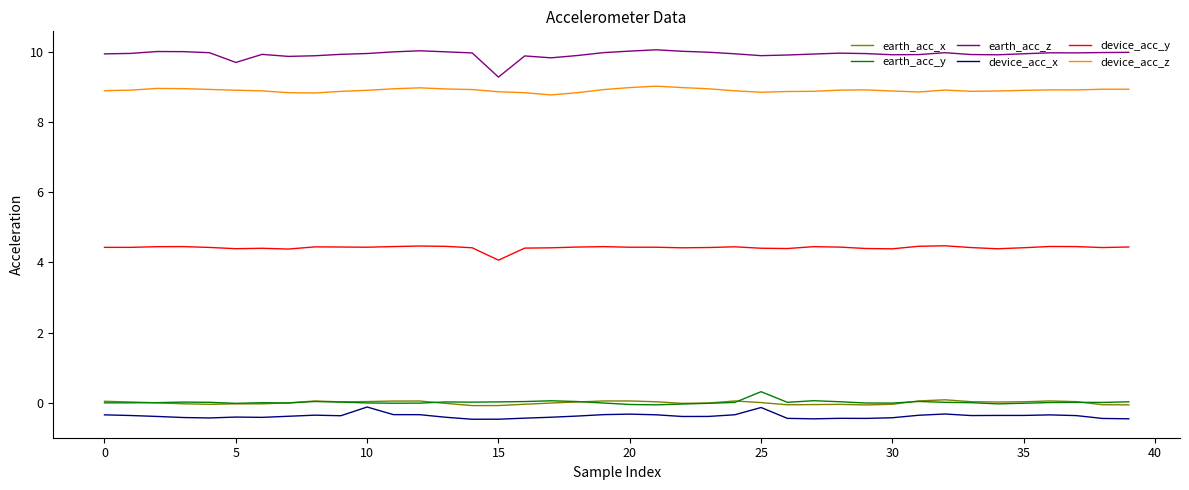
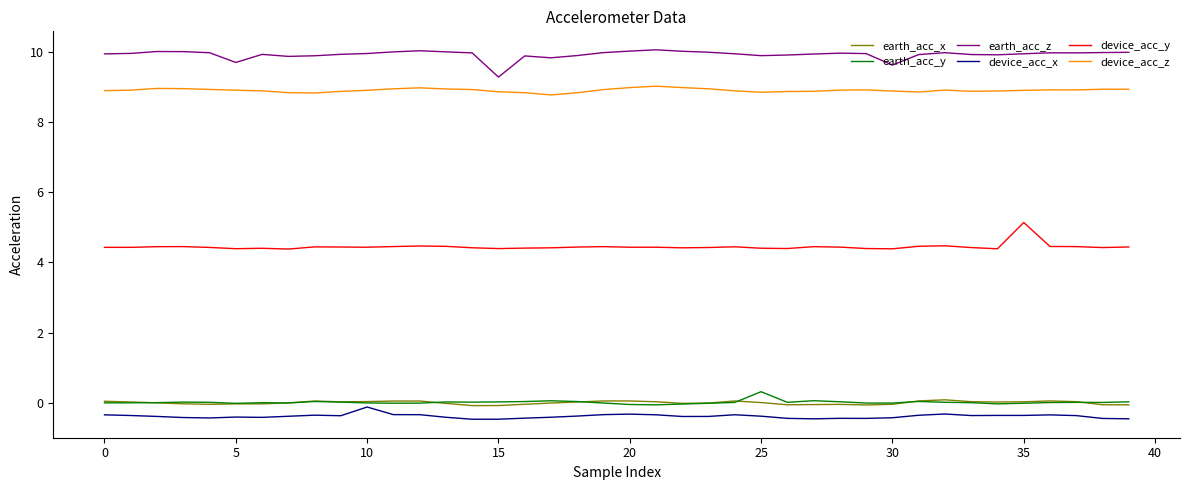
device_acc_y, 15: 4.1 -> 4.4
device_acc_x, 25: -0.1 -> -0.4
earth_acc_z, 30: 9.9 -> 9.6
device_acc_y, 35: 4.4 -> 5.1
